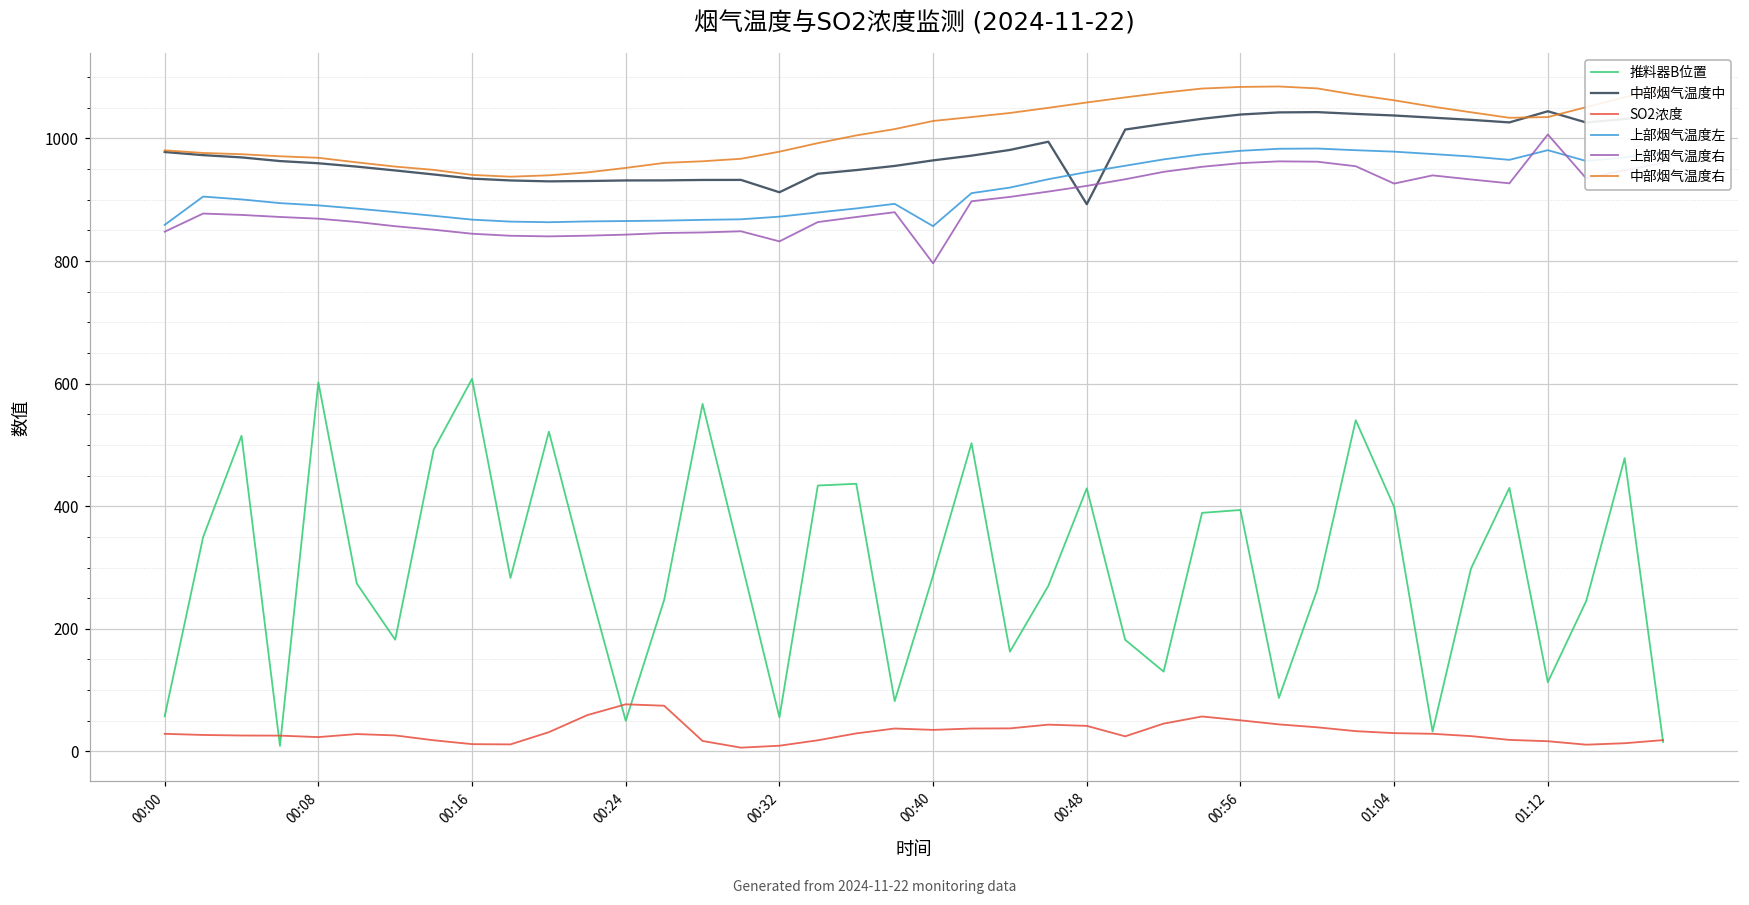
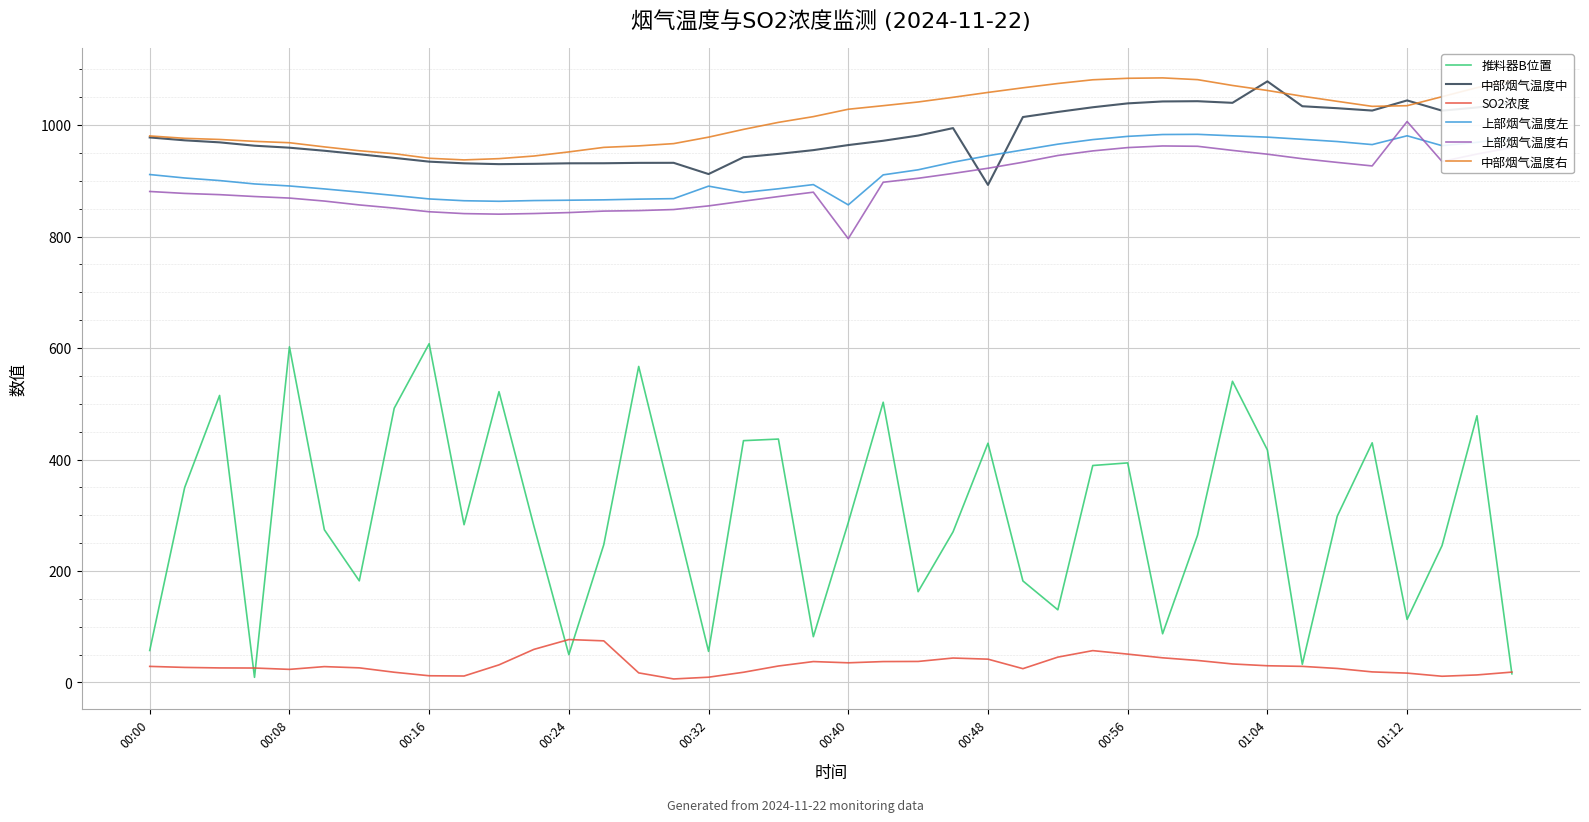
上部烟气温度左, 00:00: 860 -> 910
上部烟气温度右, 00:00: 850 -> 880
上部烟气温度左, 00:32: 870 -> 890
上部烟气温度右, 00:32: 830 -> 860
推料器B位置, 01:04: 400 -> 420
中部烟气温度中, 01:04: 1040 -> 1080
上部烟气温度右, 01:04: 930 -> 950
